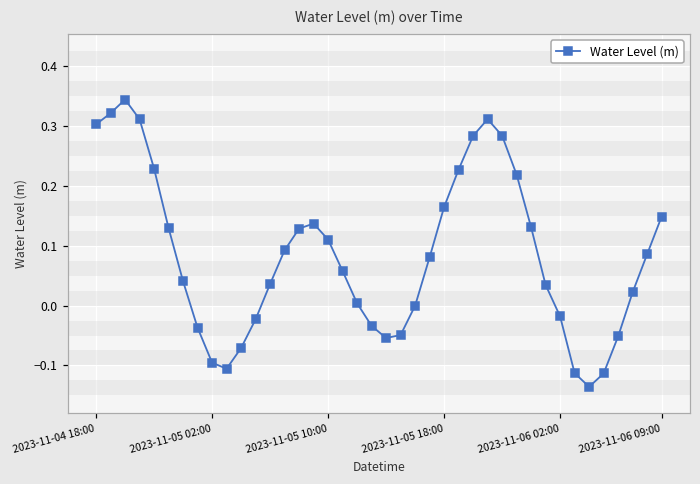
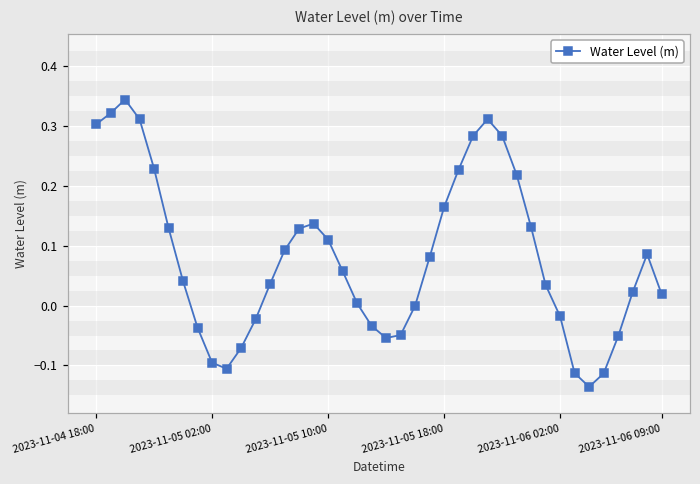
2023-11-06 09:00: 0.15 -> 0.02
